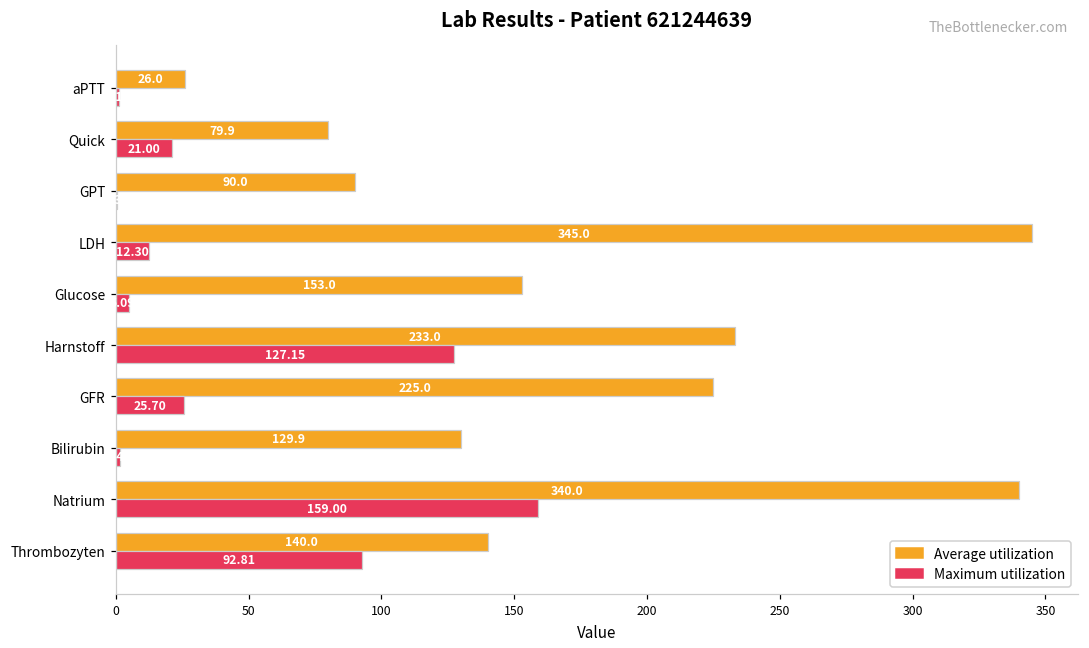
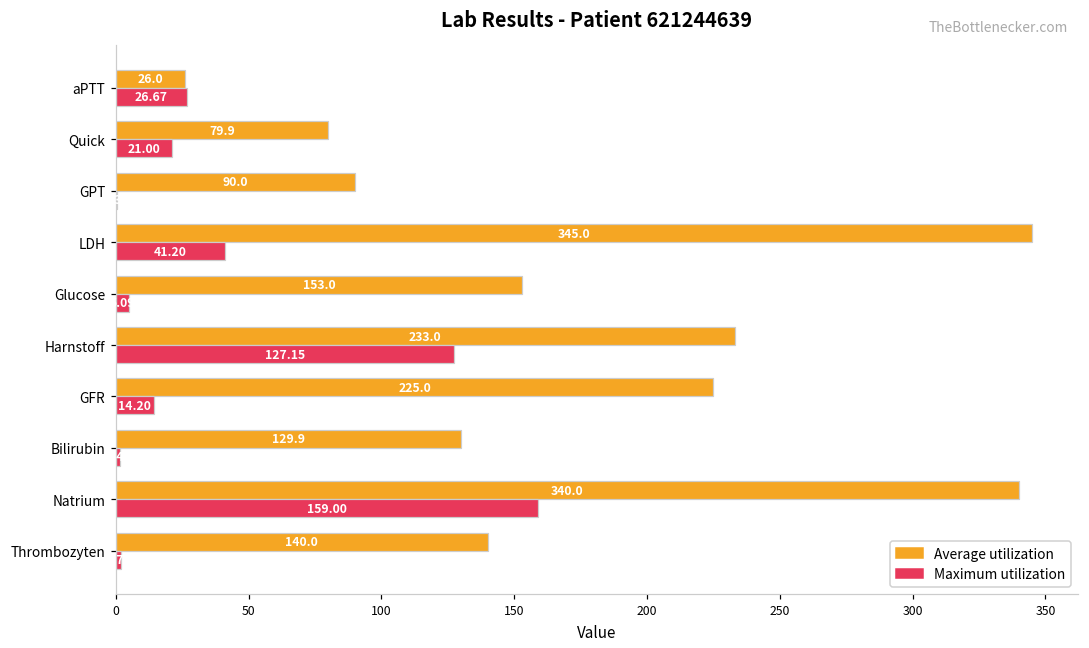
Maximum utilization, aPTT: 1 -> 27
Maximum utilization, LDH: 12.30 -> 41.20
Maximum utilization, GFR: 25.70 -> 14.20
Maximum utilization, Thrombozyten: 93 -> 2
